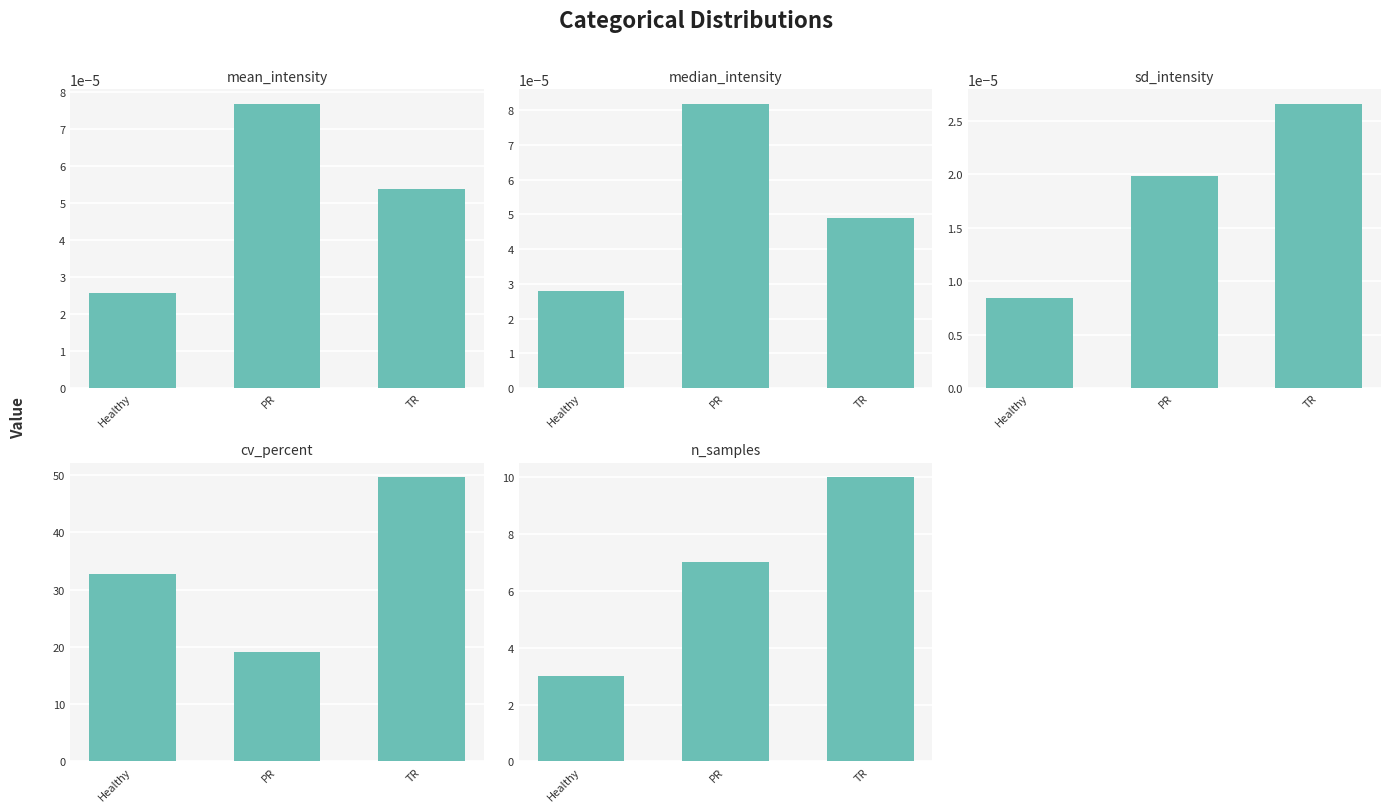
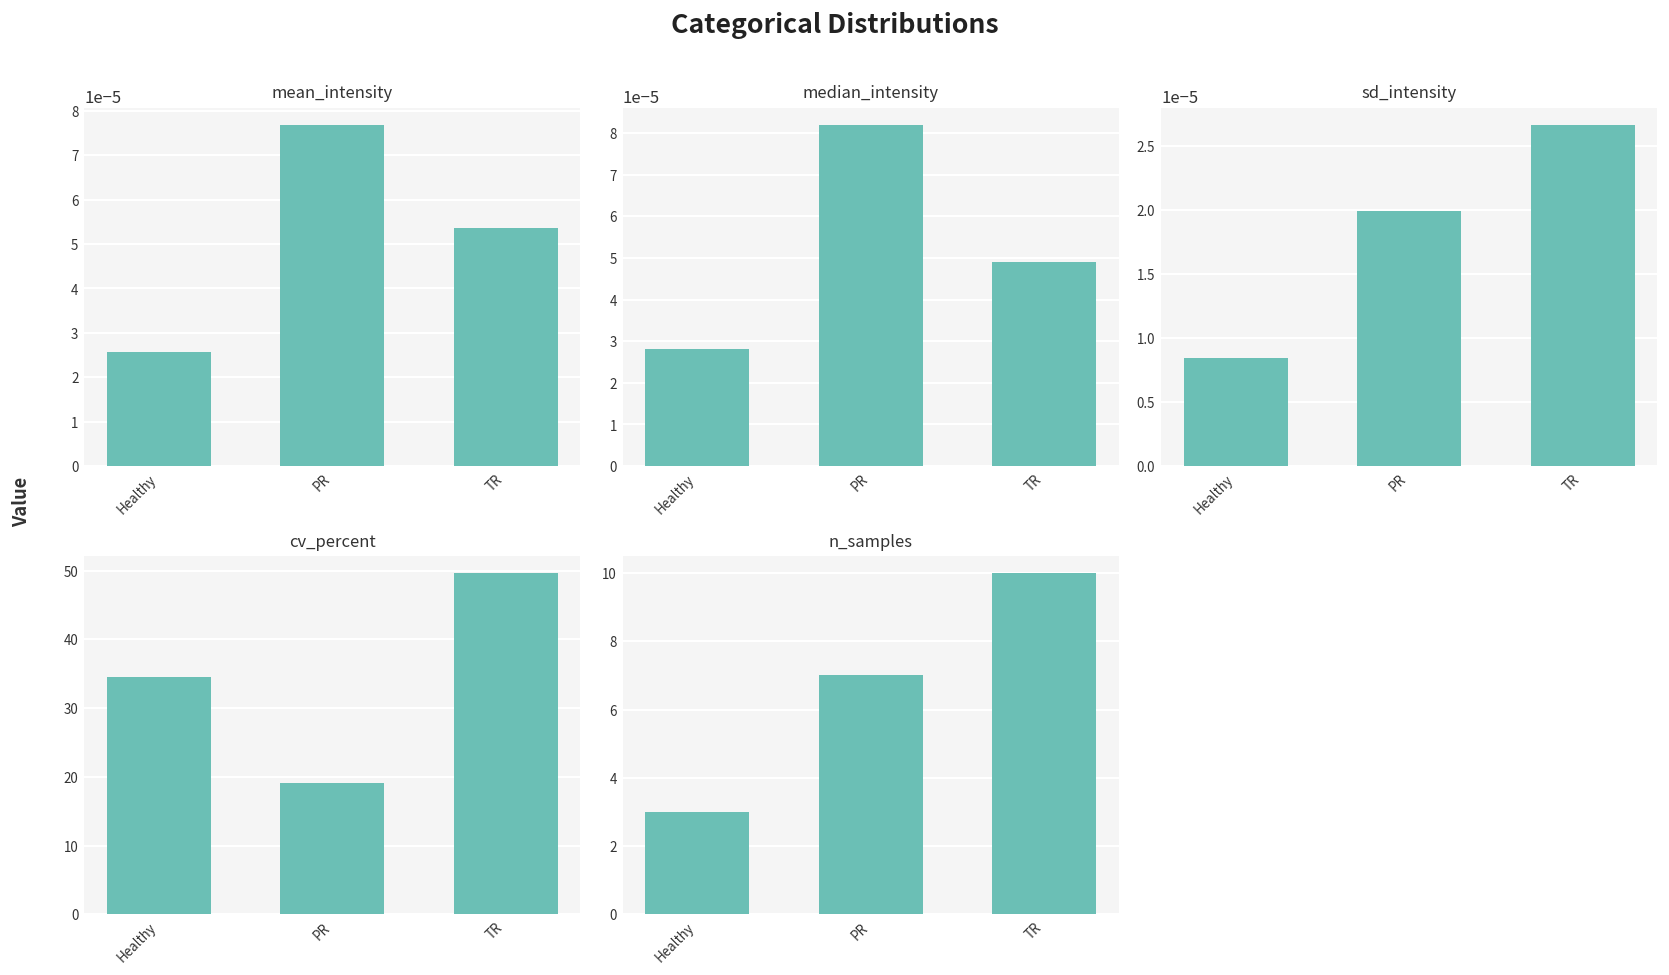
cv_percent, Healthy: 33 -> 35
